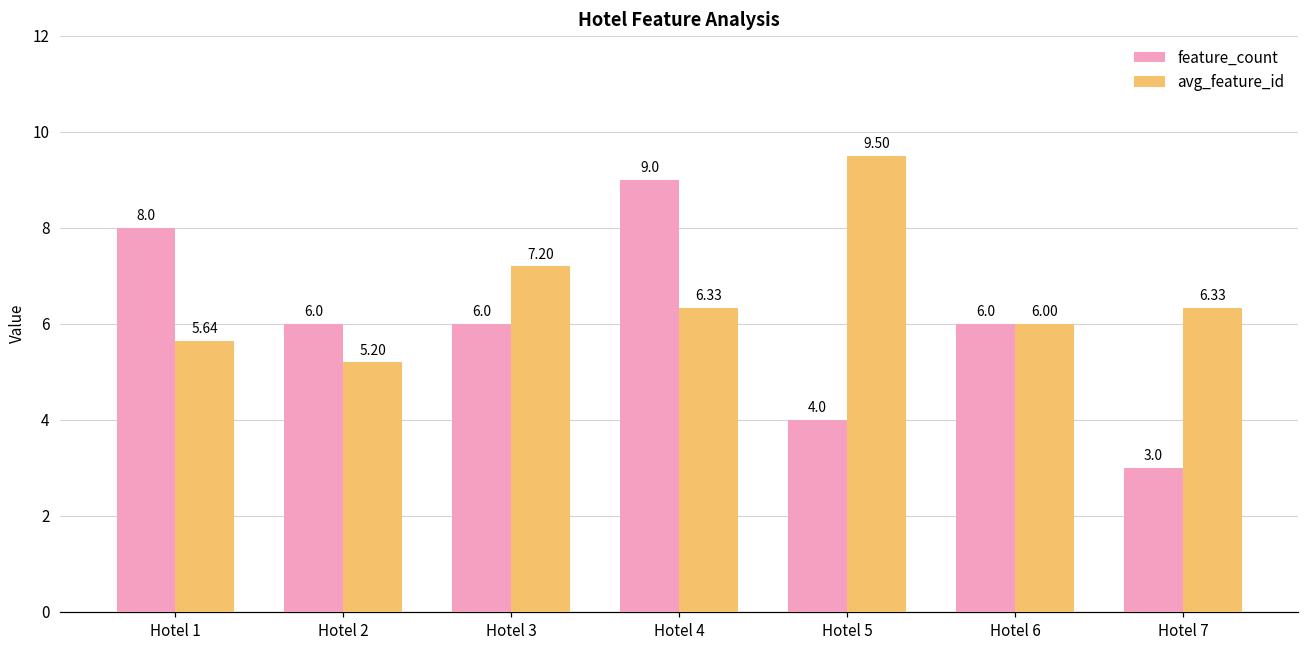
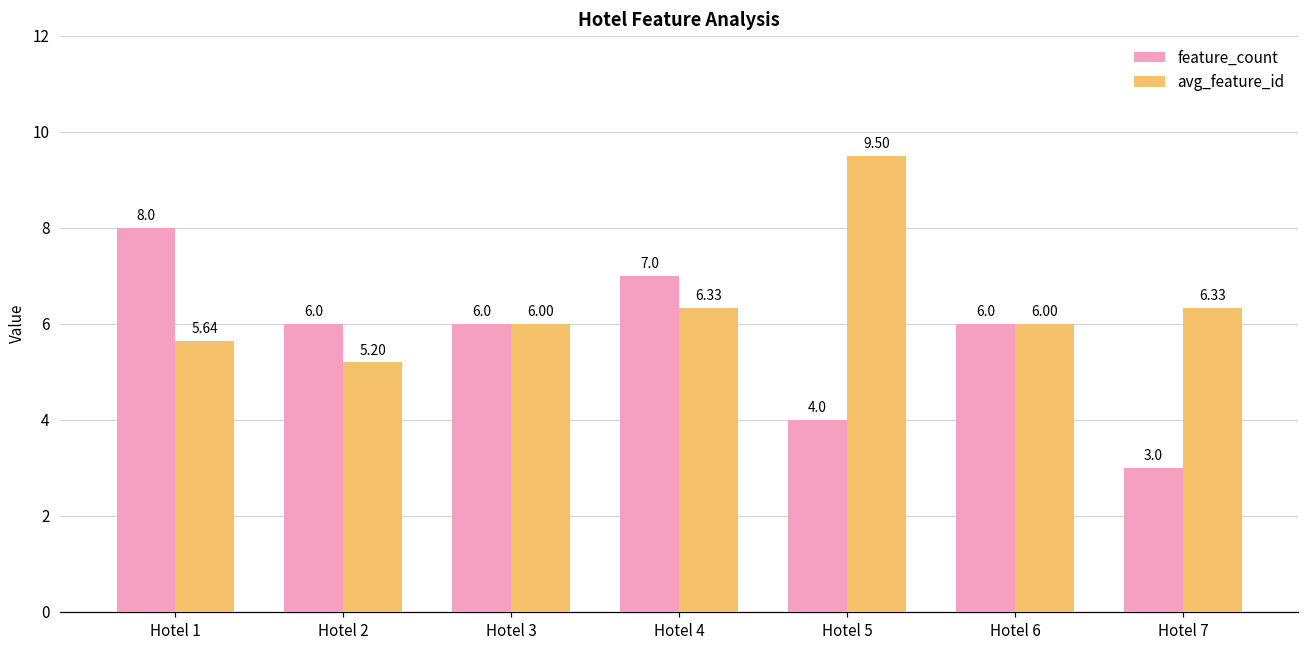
avg_feature_id, Hotel 3: 7.20 -> 6.00
feature_count, Hotel 4: 9.0 -> 7.0
